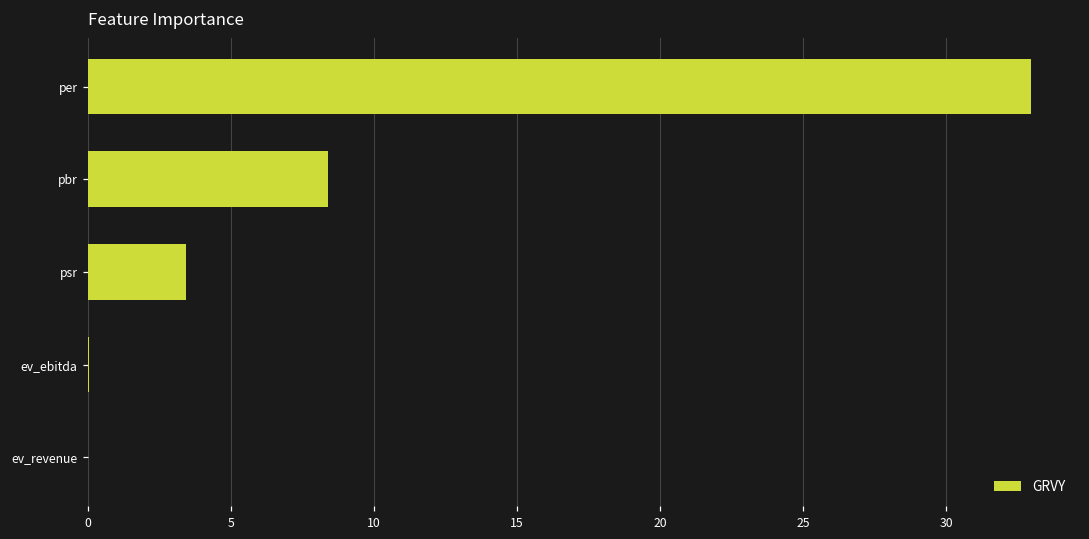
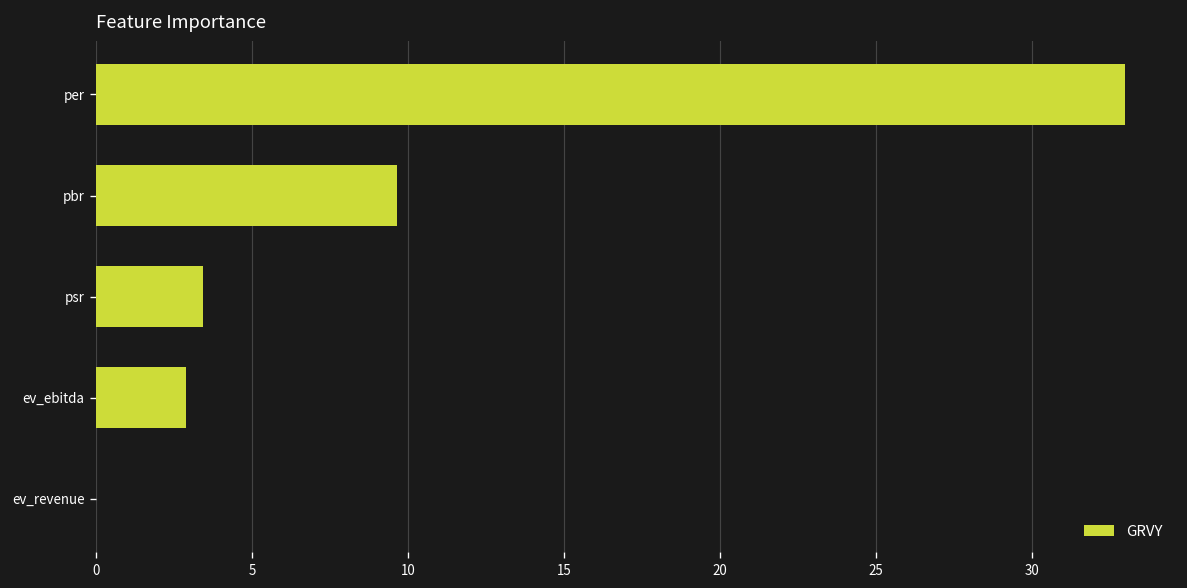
pbr: 8.4 -> 9.7
ev_ebitda: 0.0 -> 2.9
